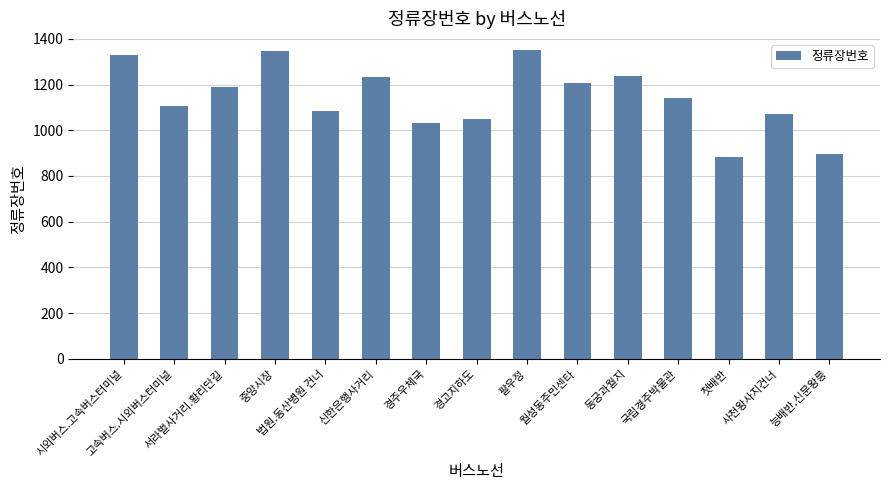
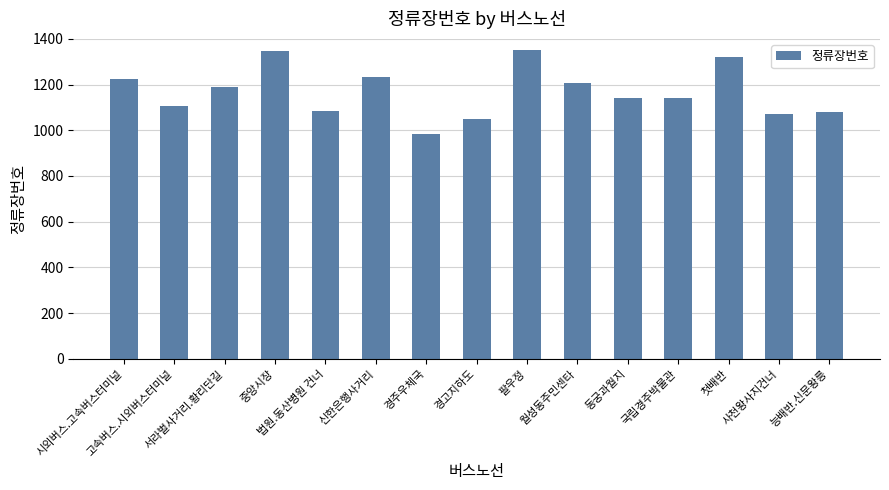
시외버스.고속버스터미널: 1330 -> 1230
경주우체국: 1030 -> 990
동궁과월지: 1240 -> 1140
첫배반: 880 -> 1320
능배반.신문왕릉: 900 -> 1080
